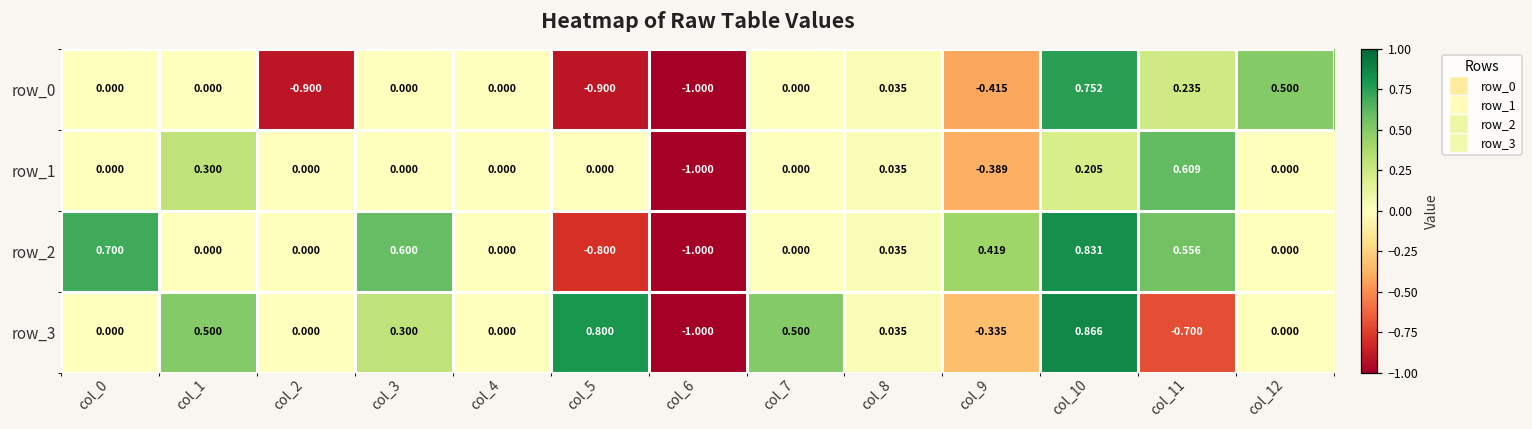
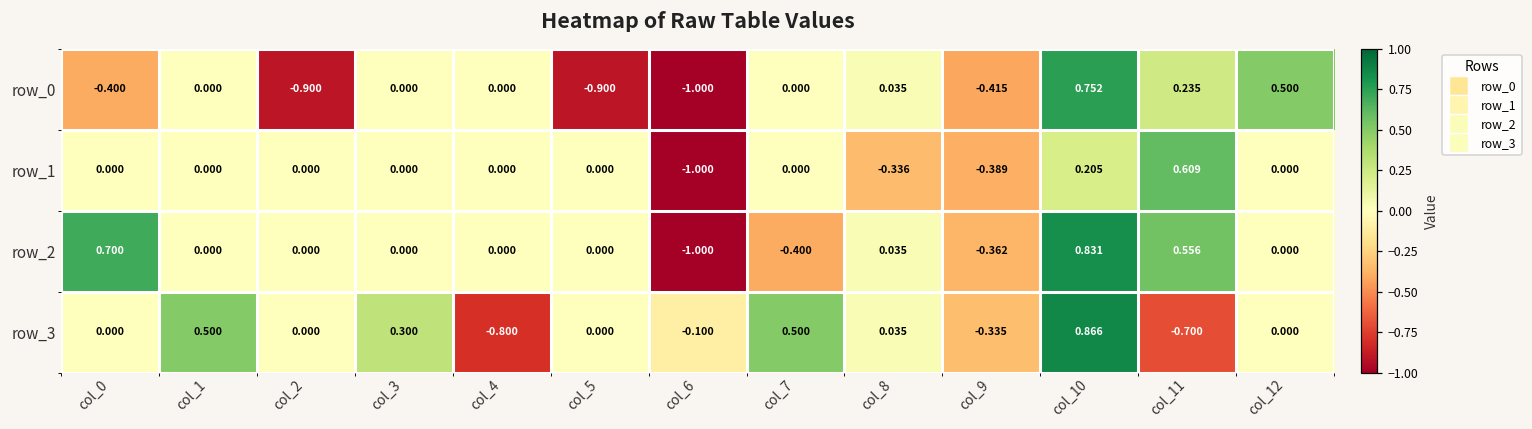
row_0, col_0: 0.000 -> -0.400
row_1, col_1: 0.300 -> 0.000
row_1, col_8: 0.035 -> -0.336
row_2, col_3: 0.600 -> 0.000
row_2, col_5: -0.800 -> 0.000
row_2, col_7: 0.000 -> -0.400
row_2, col_9: 0.419 -> -0.362
row_3, col_4: 0.000 -> -0.800
row_3, col_5: 0.800 -> 0.000
row_3, col_6: -1.000 -> -0.100
